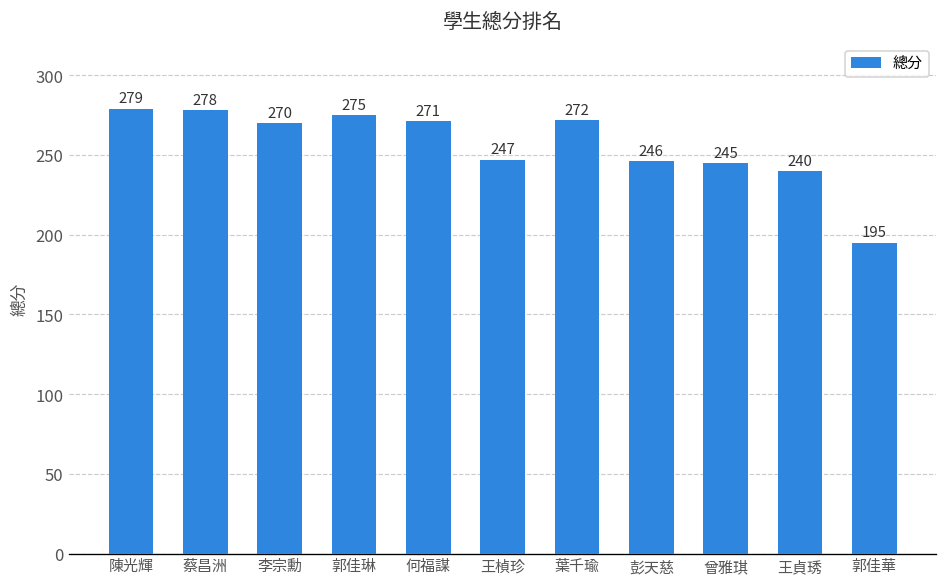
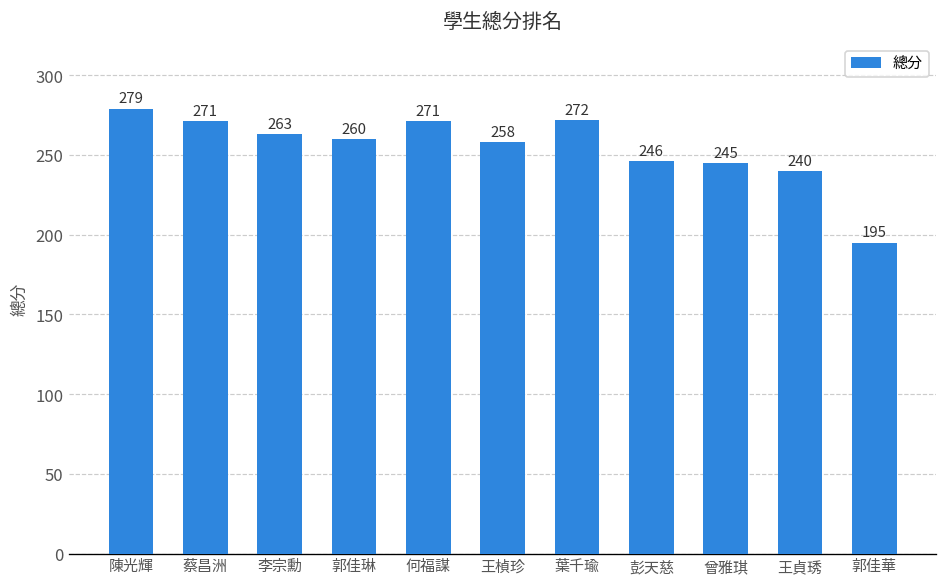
蔡昌洲: 278 -> 271
李宗勳: 270 -> 263
郭佳琳: 275 -> 260
王楨珍: 247 -> 258
